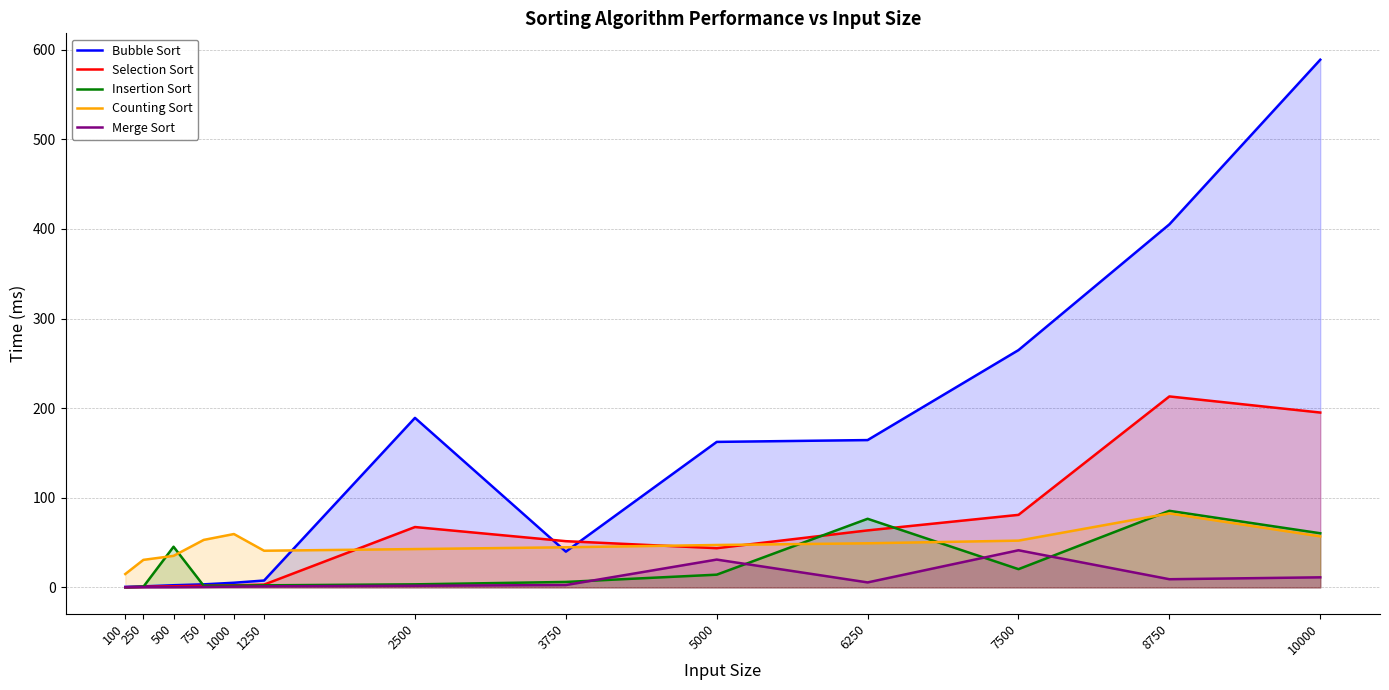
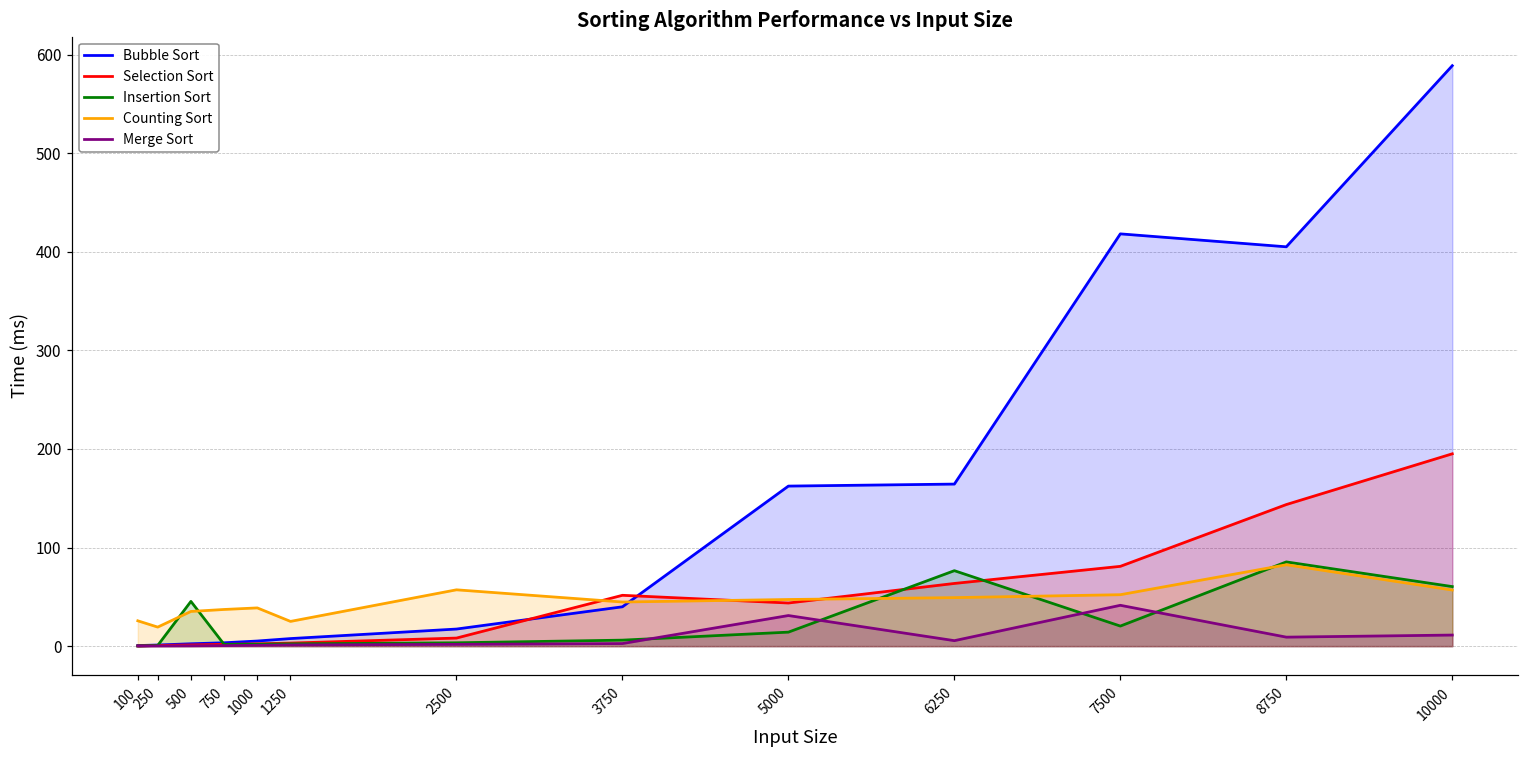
Counting Sort, 100: 10 -> 30
Counting Sort, 250: 30 -> 20
Counting Sort, 750: 50 -> 40
Counting Sort, 1000: 60 -> 40
Counting Sort, 1250: 40 -> 30
Bubble Sort, 2500: 190 -> 20
Selection Sort, 2500: 70 -> 10
Counting Sort, 2500: 40 -> 60
Bubble Sort, 7500: 260 -> 420
Selection Sort, 8750: 210 -> 140
